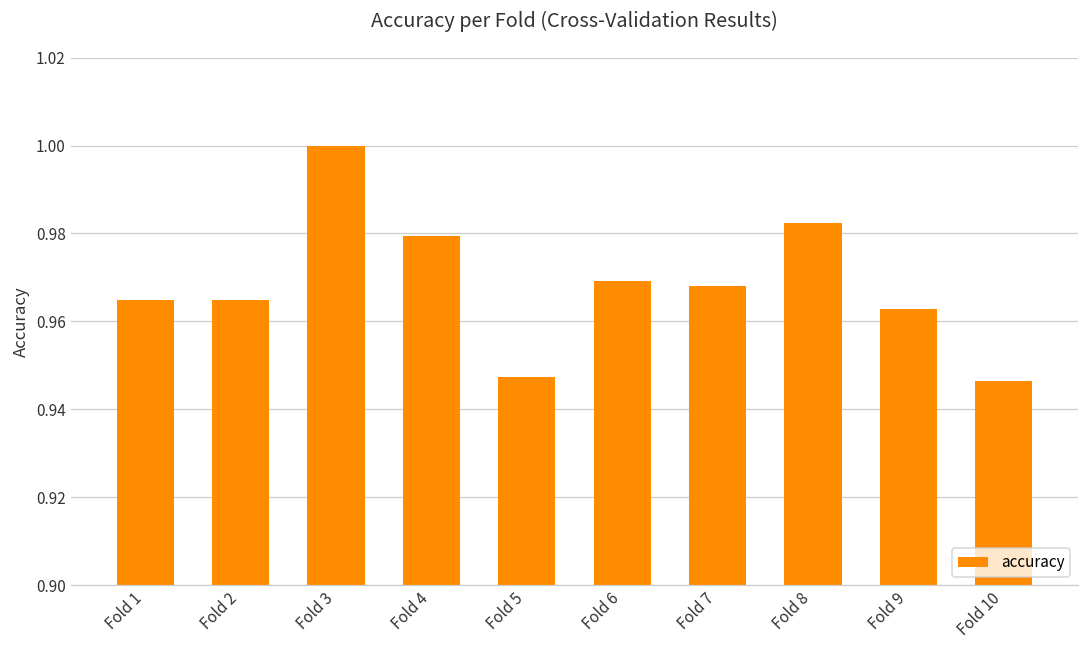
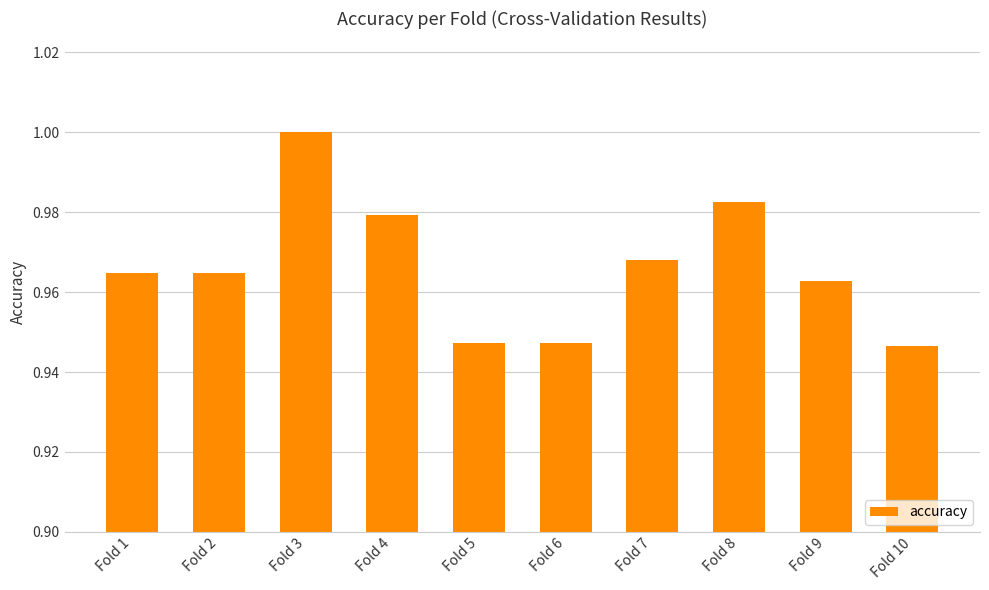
Fold 6: 0.969 -> 0.947
